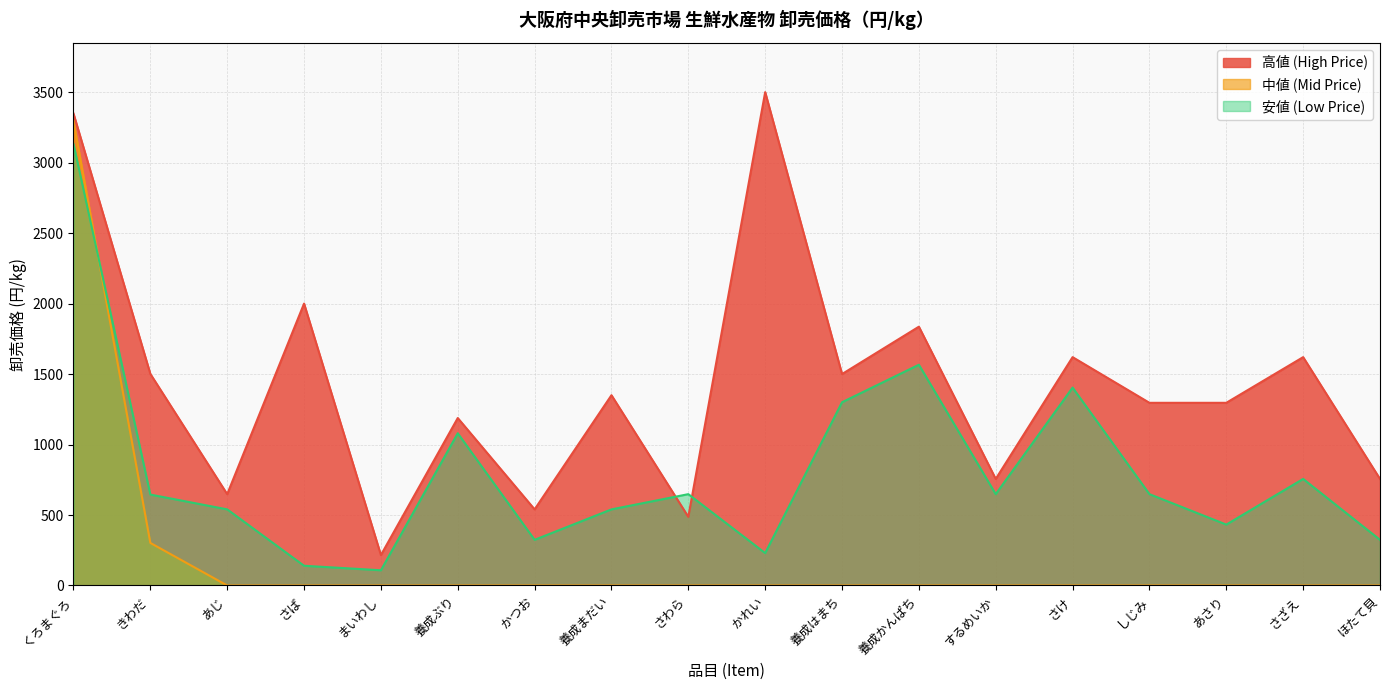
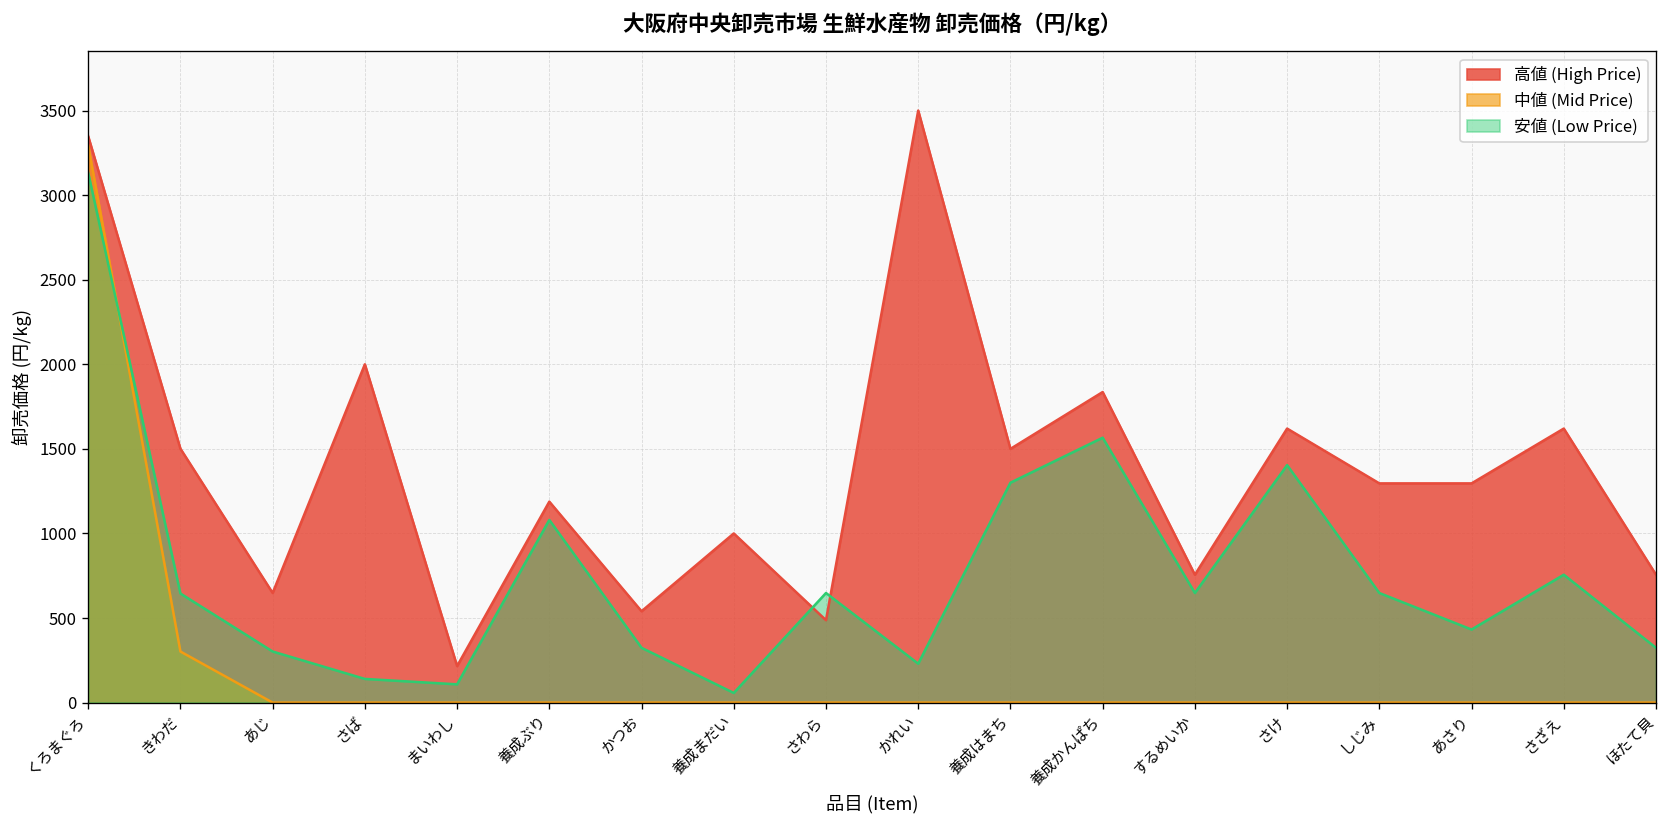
安値 (Low Price), あじ: 540 -> 300
高値 (High Price), 養成まだい: 1350 -> 1000
安値 (Low Price), 養成まだい: 540 -> 60
